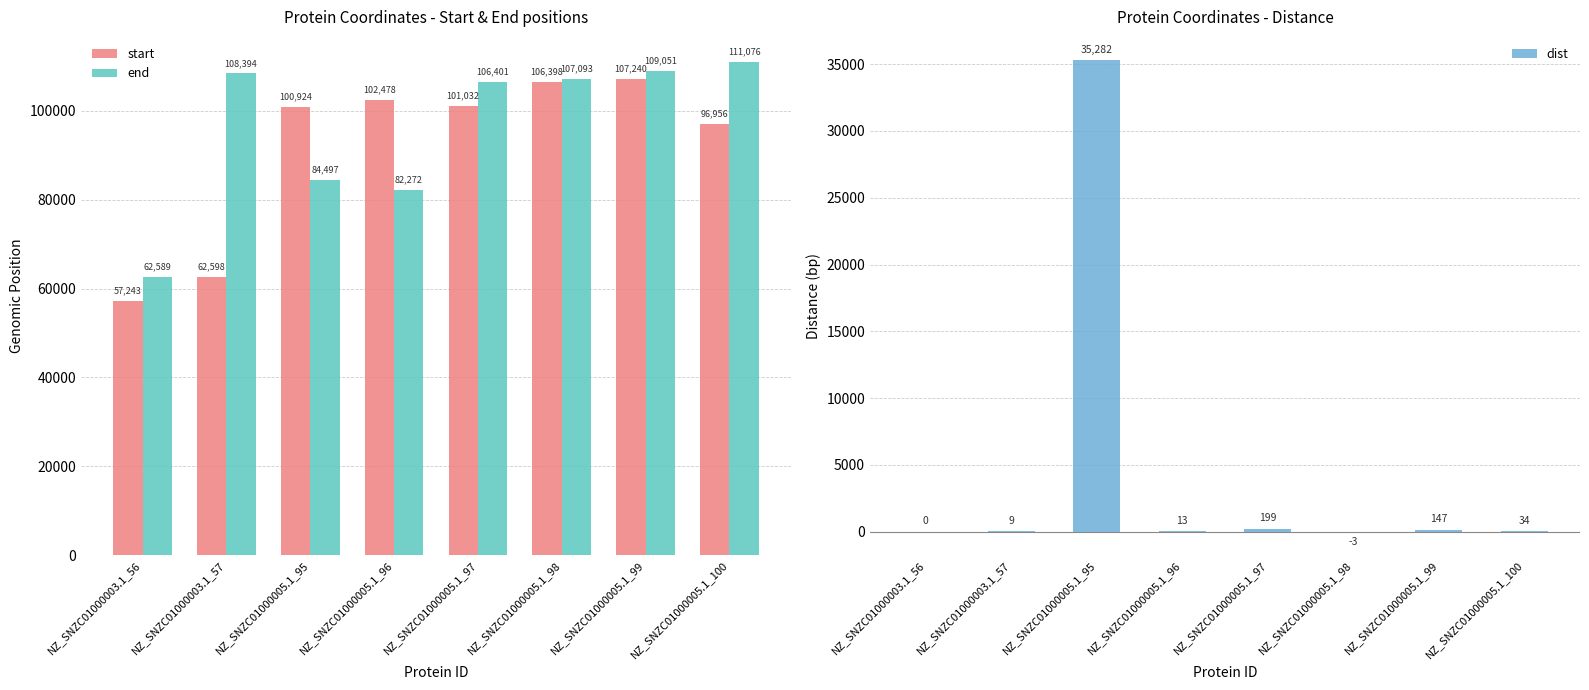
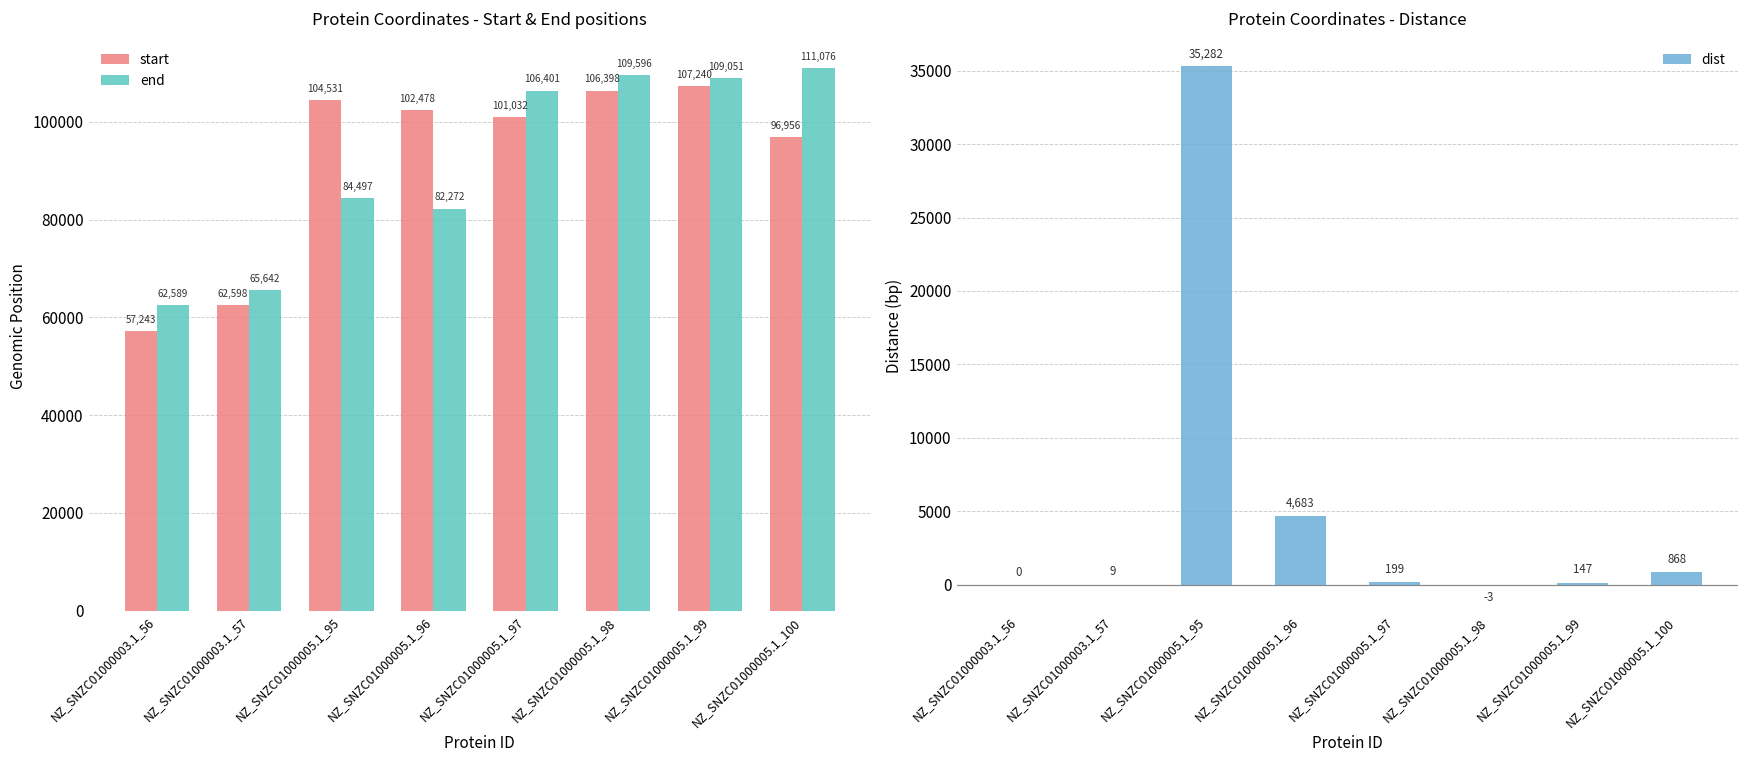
Protein Coordinates - Start & End positions, end, NZ_SNZC01000003.1_57: 108,394 -> 65,642
Protein Coordinates - Start & End positions, start, NZ_SNZC01000005.1_95: 100,924 -> 104,531
Protein Coordinates - Start & End positions, end, NZ_SNZC01000005.1_98: 107,093 -> 109,596
Protein Coordinates - Distance, NZ_SNZC01000005.1_96: 13 -> 4,683
Protein Coordinates - Distance, NZ_SNZC01000005.1_100: 34 -> 868
